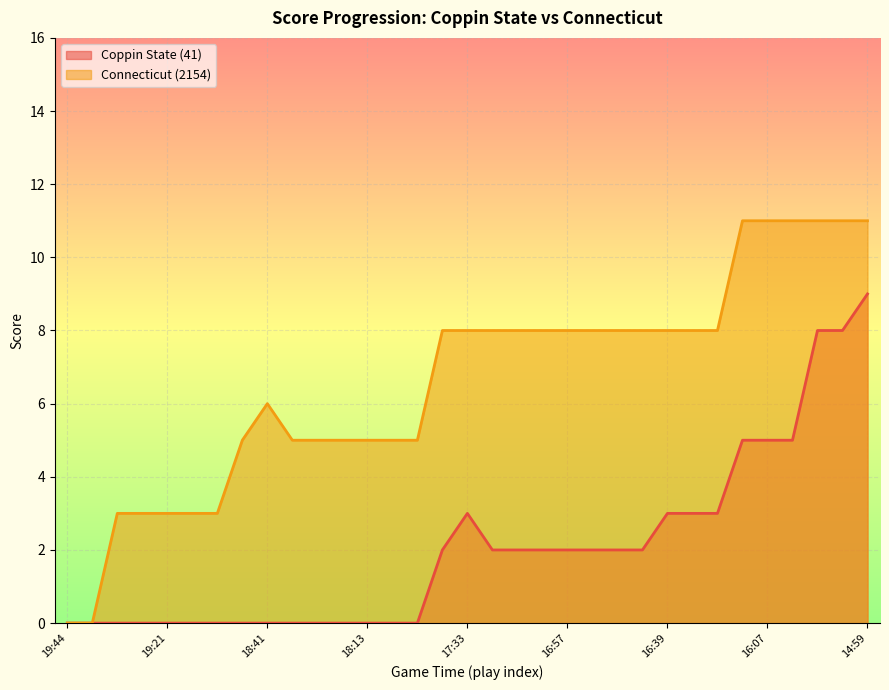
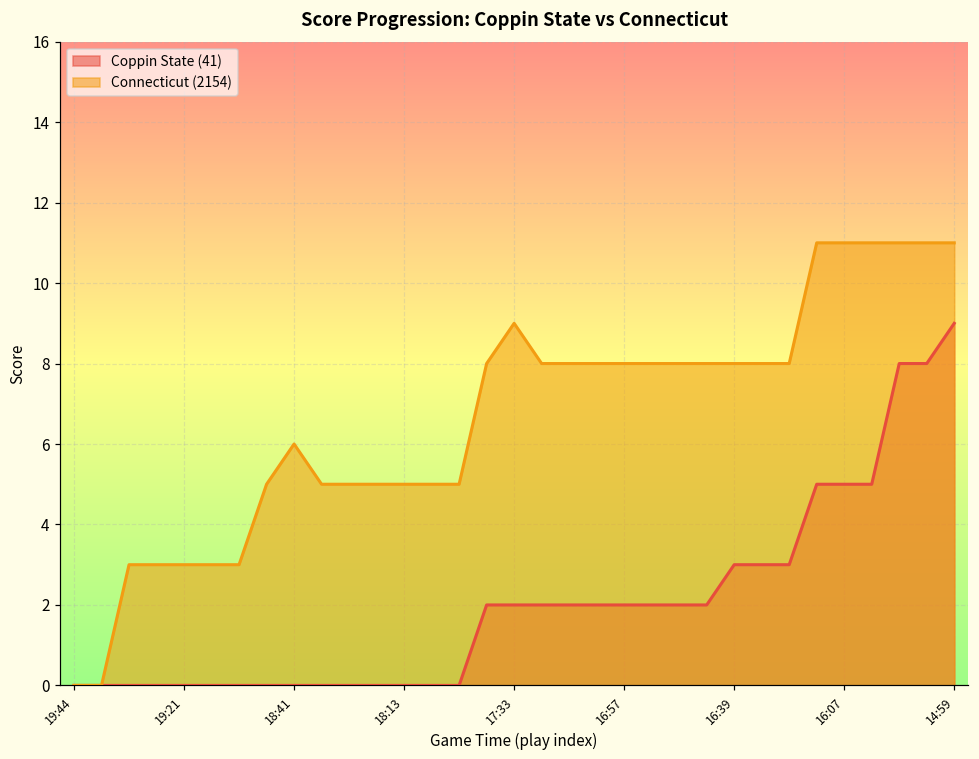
Coppin State (41), 17:33: 3 -> 2
Connecticut (2154), 17:33: 8 -> 9
